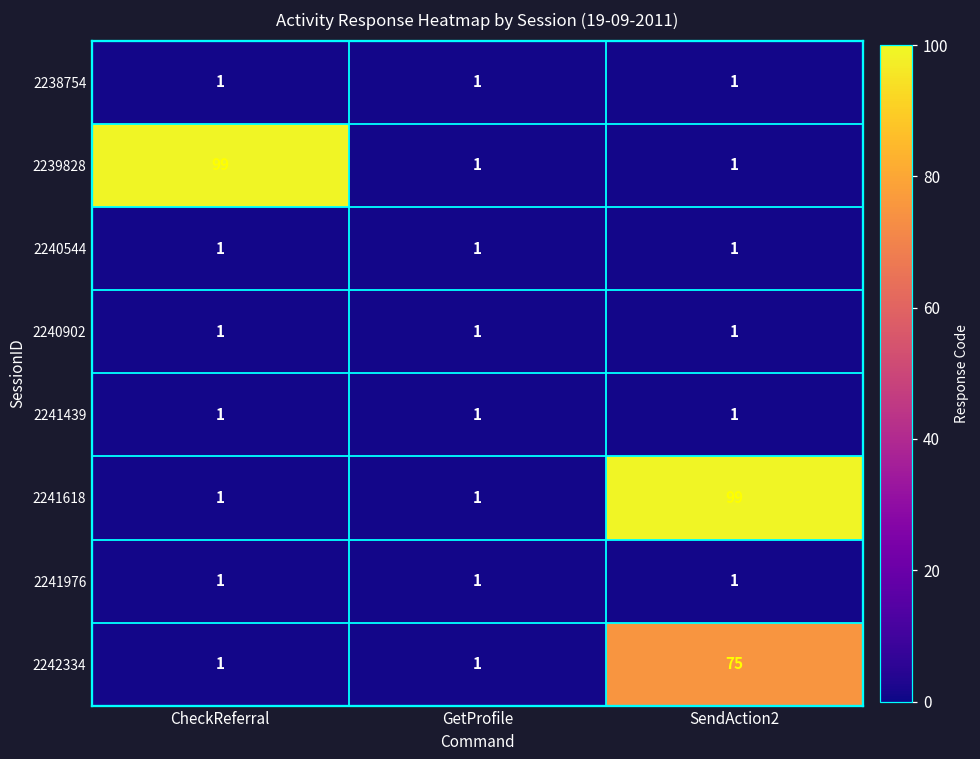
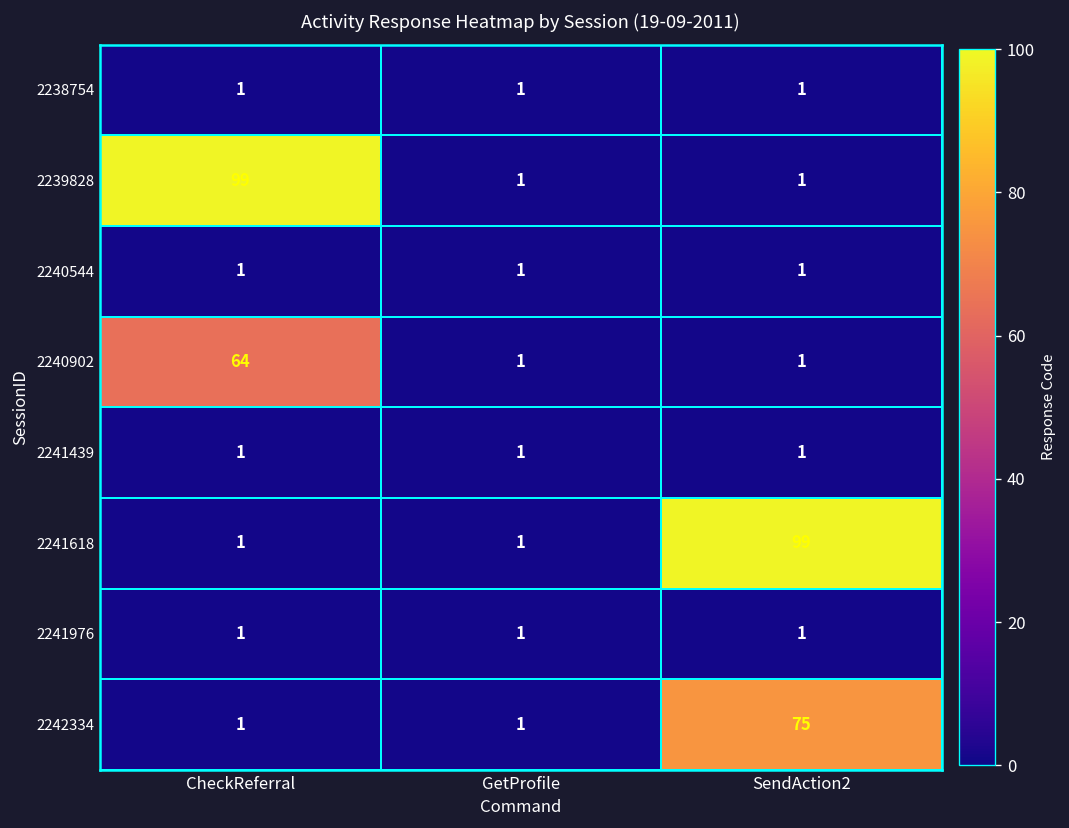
2240902, CheckReferral: 1 -> 64
